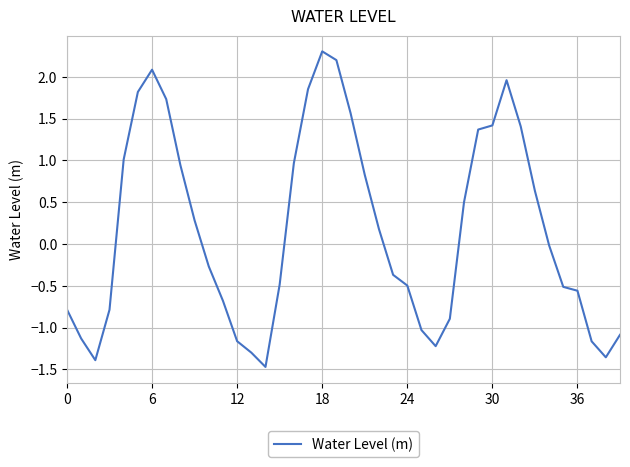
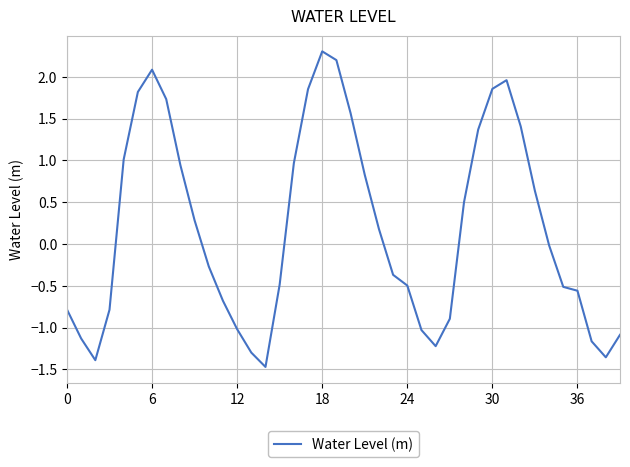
12: -1.2 -> -1.0
30: 1.4 -> 1.9
